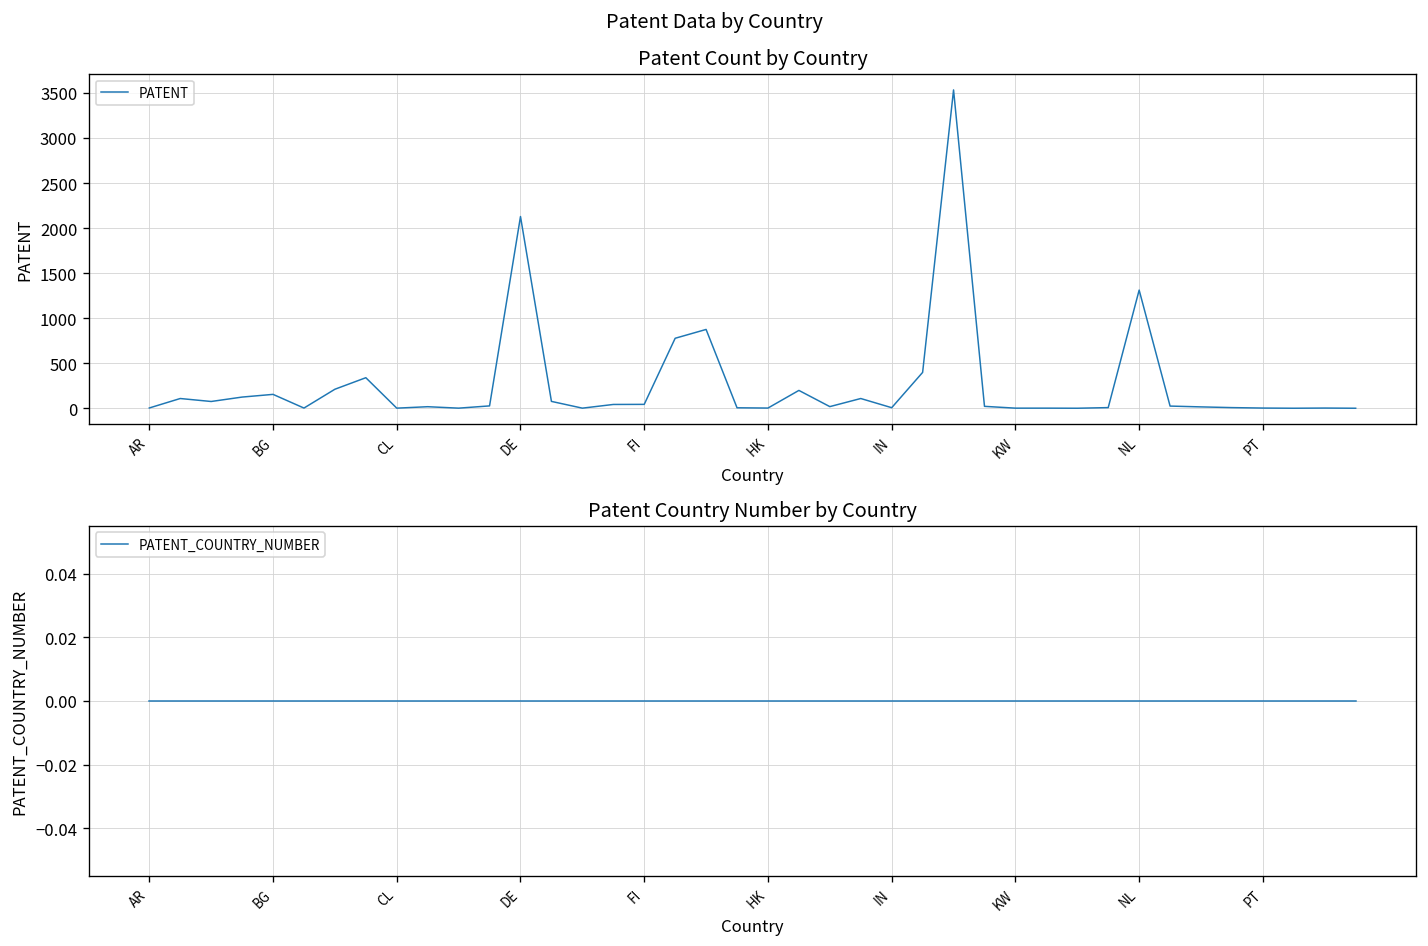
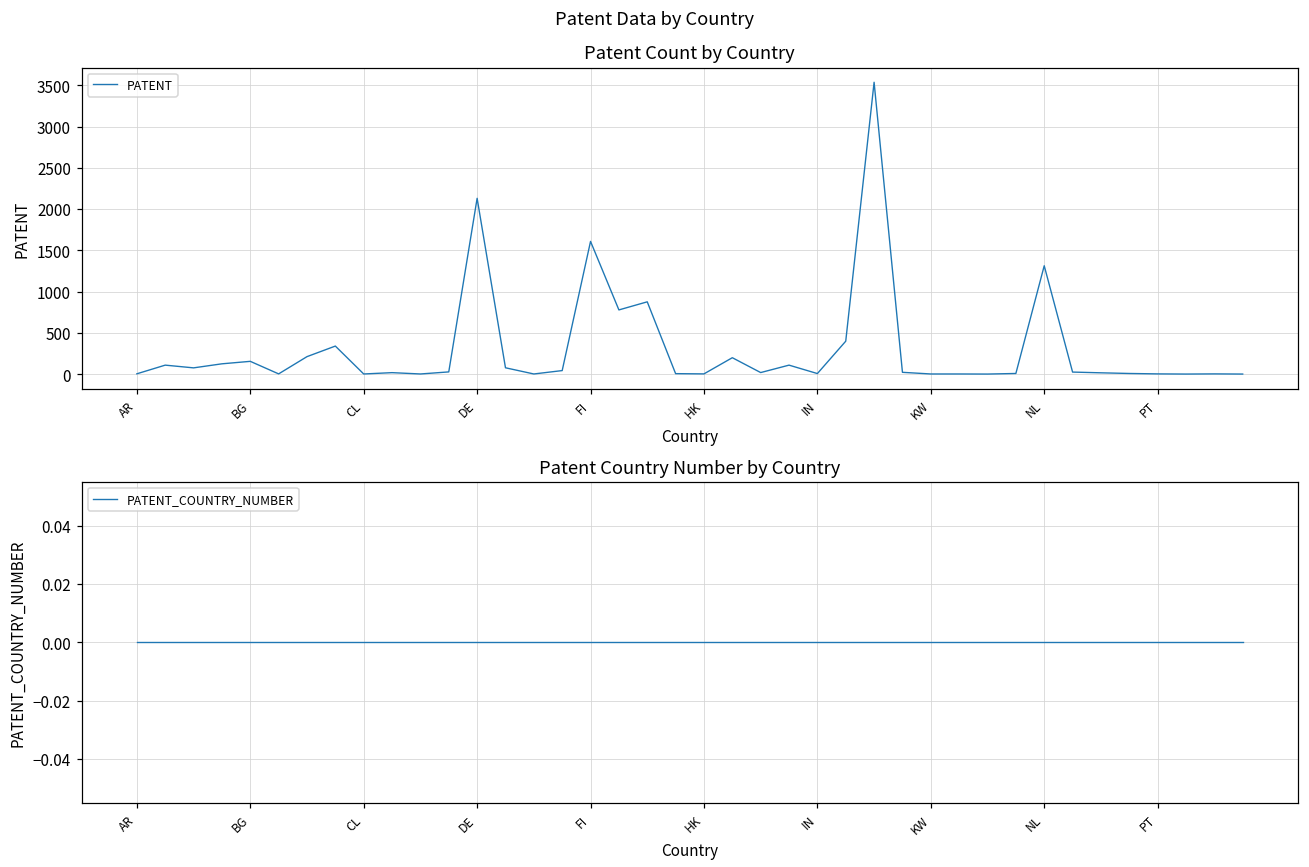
Patent Count by Country, FI: 0 -> 1600
